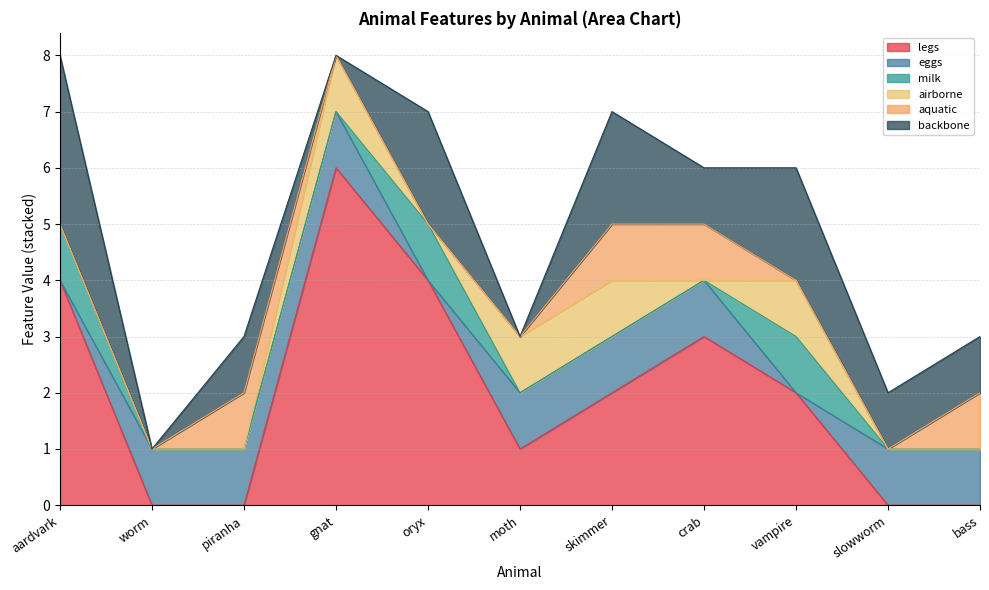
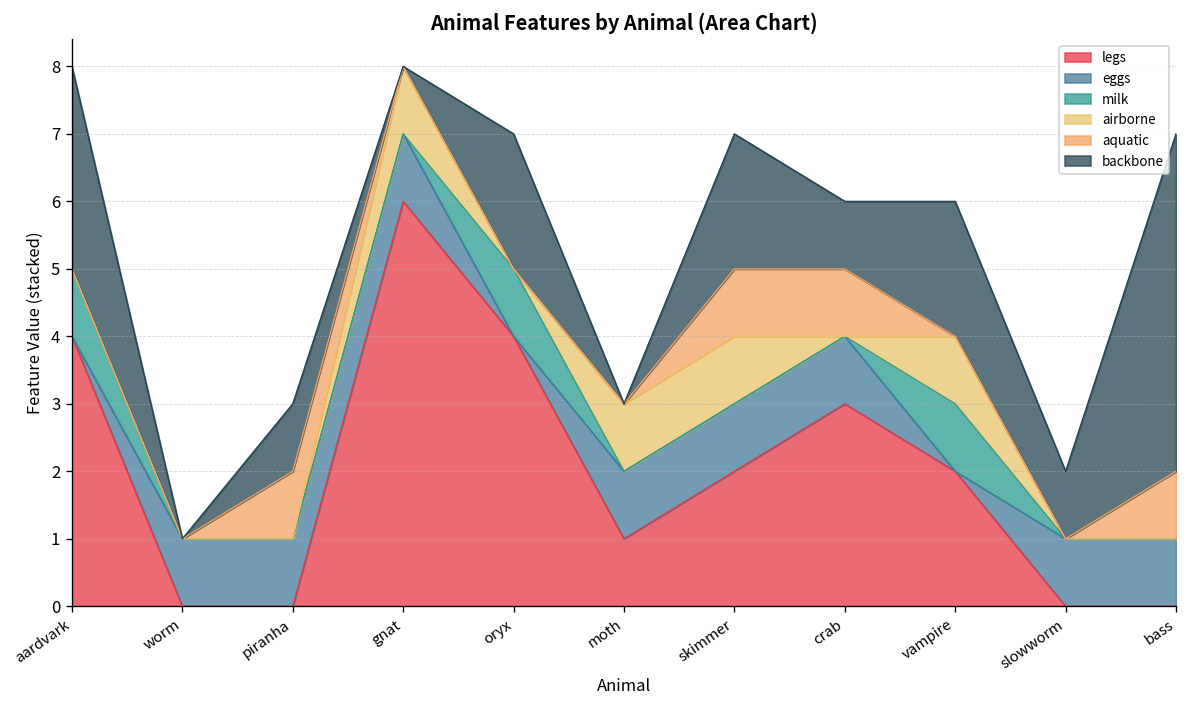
backbone, bass: 1 -> 5
